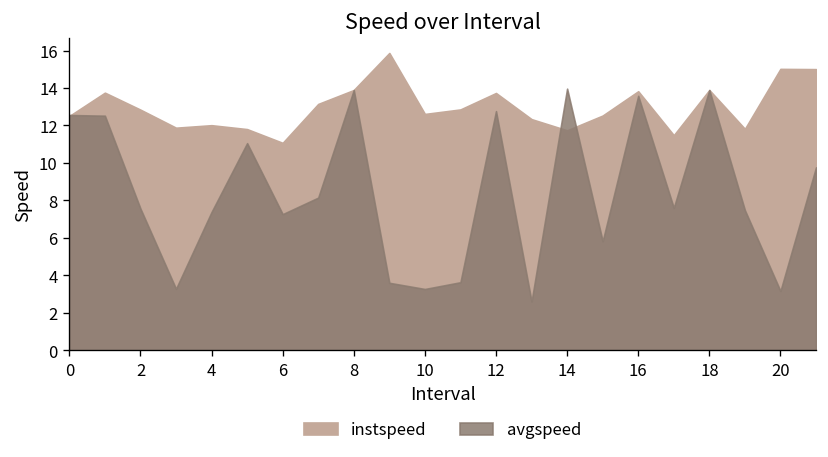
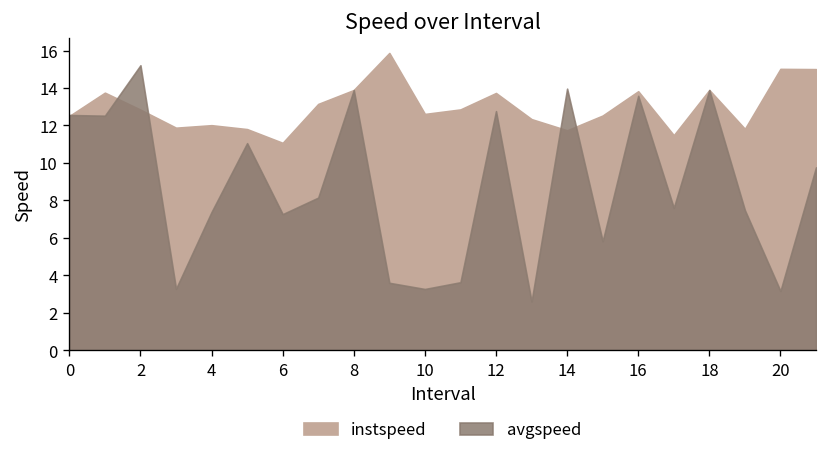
avgspeed, 2: 7.6 -> 15.2
